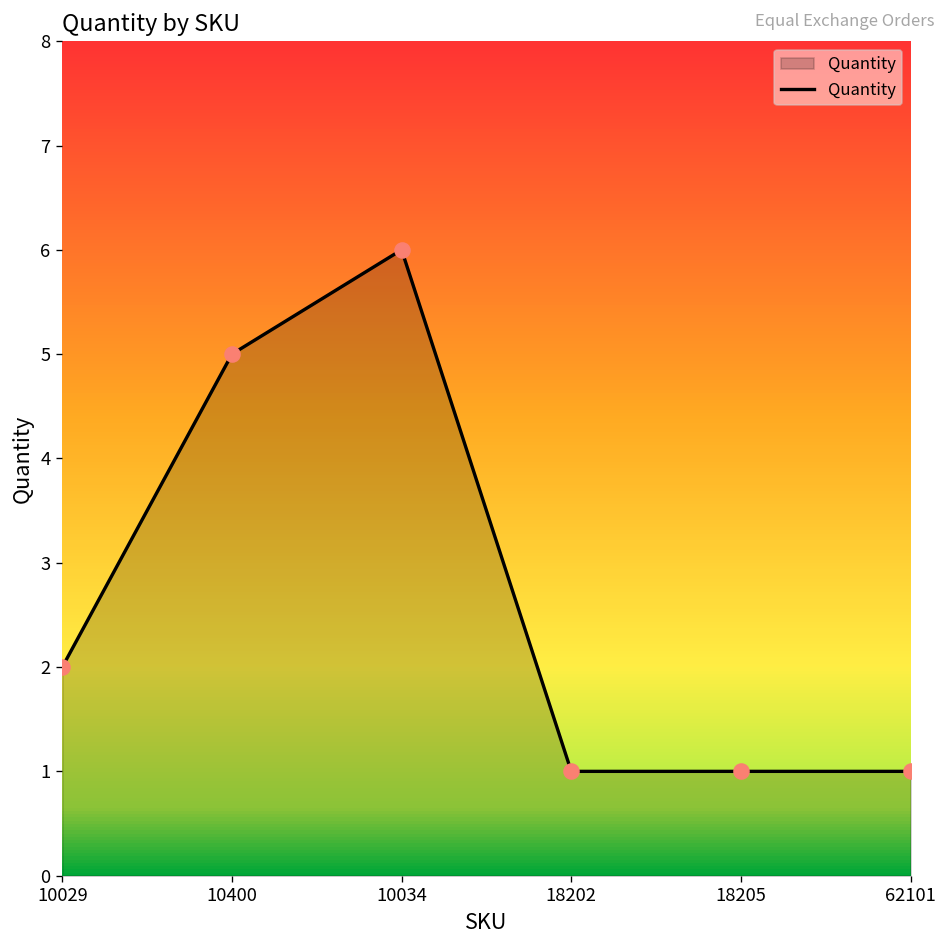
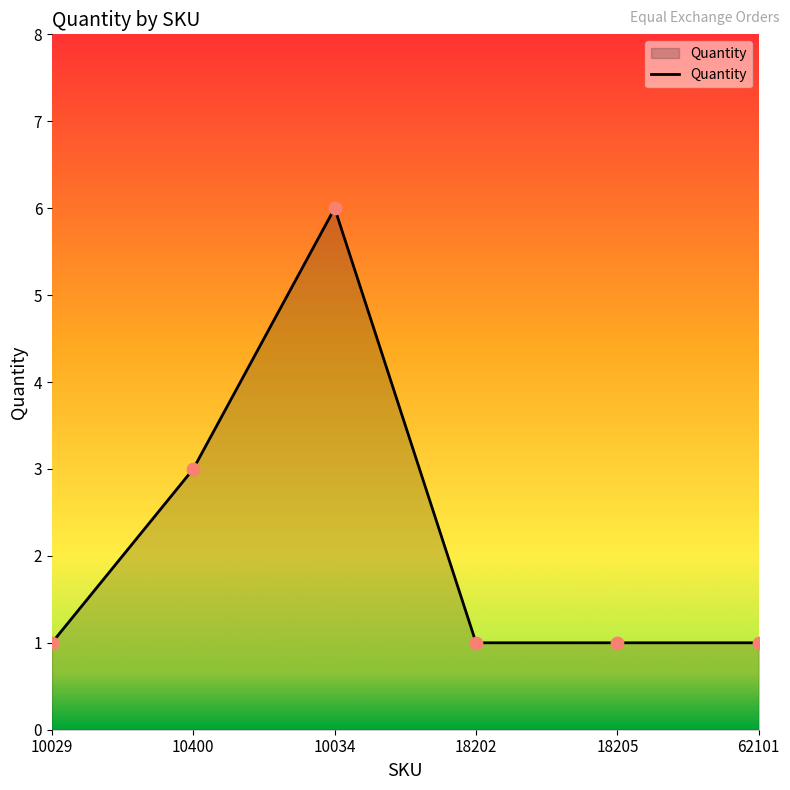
10029: 2 -> 1
10400: 5 -> 3
